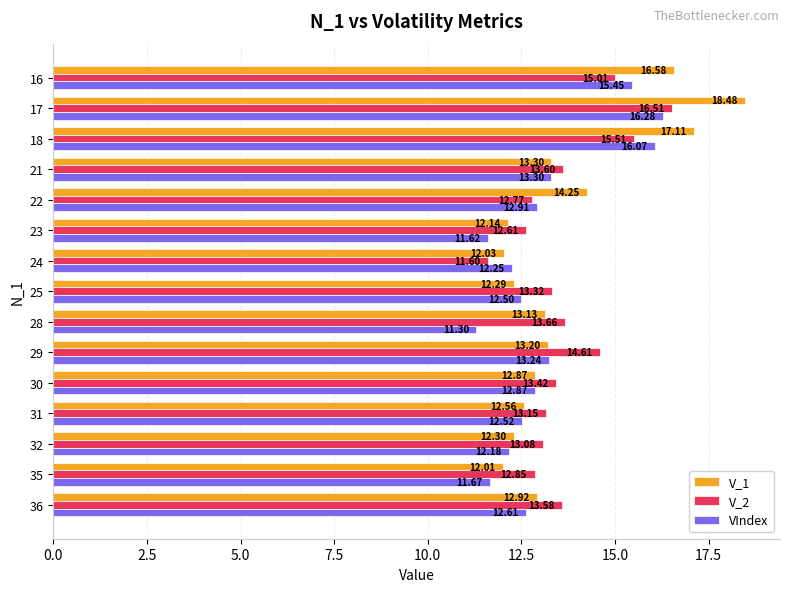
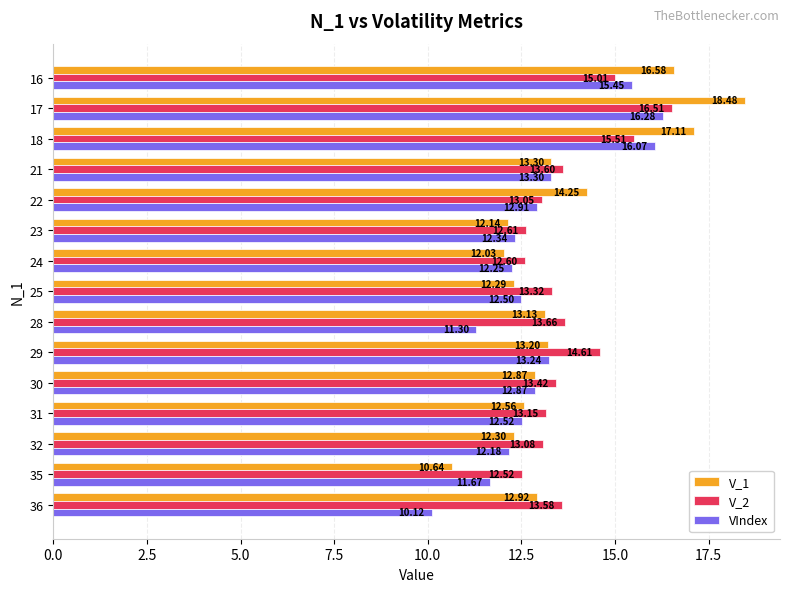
V_2, 22: 12.77 -> 13.05
VIndex, 23: 11.62 -> 12.34
V_2, 24: 11.60 -> 12.60
V_1, 35: 12.01 -> 10.64
V_2, 35: 12.85 -> 12.52
VIndex, 36: 12.61 -> 10.12
